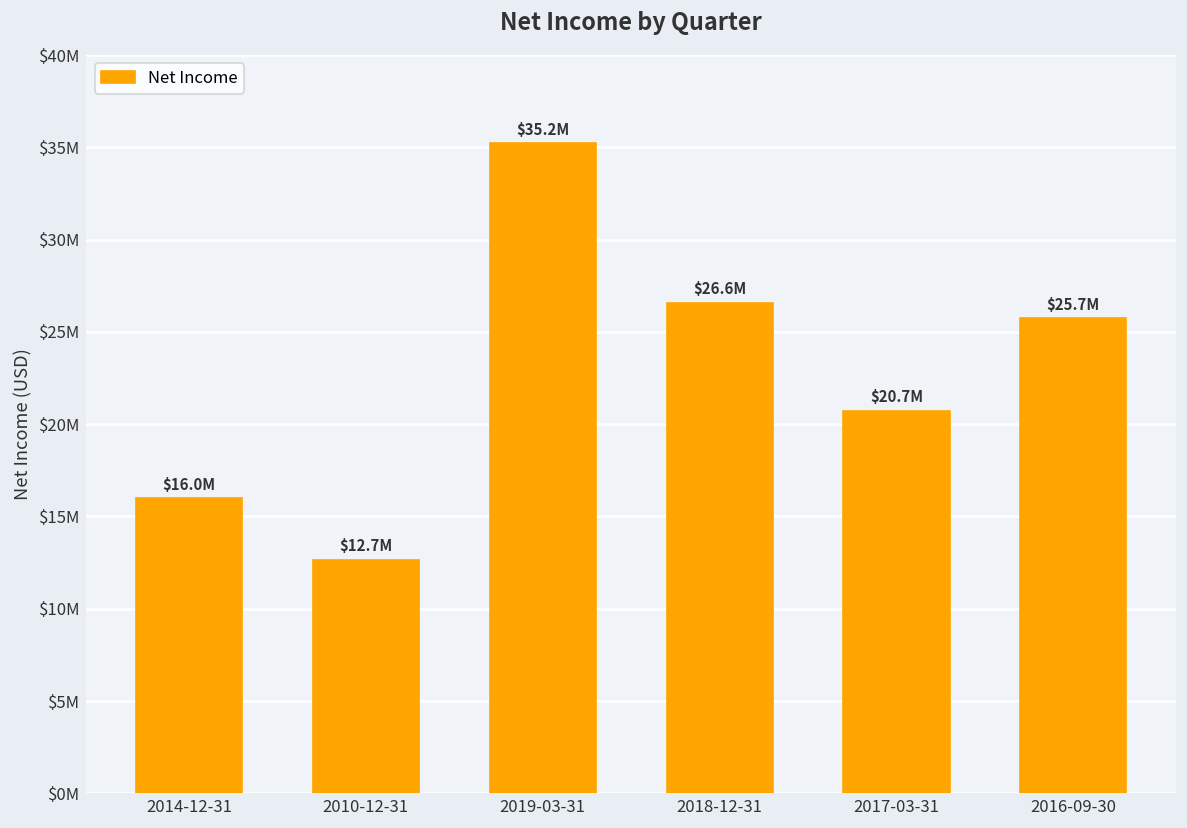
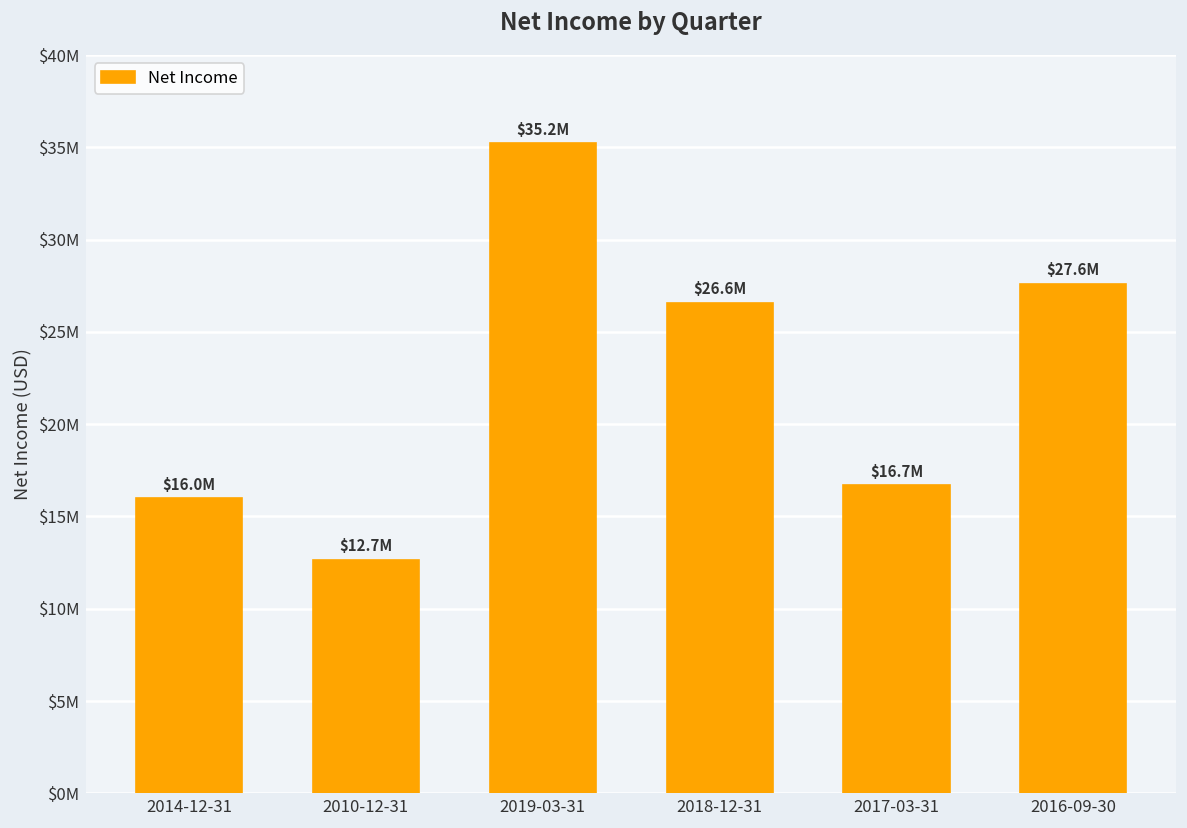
2017-03-31: $20.7M -> $16.7M
2016-09-30: $25.7M -> $27.6M
